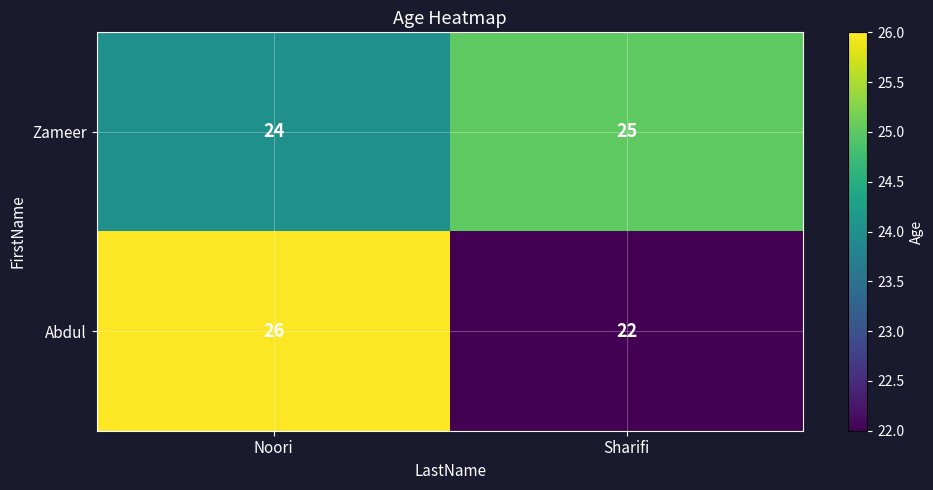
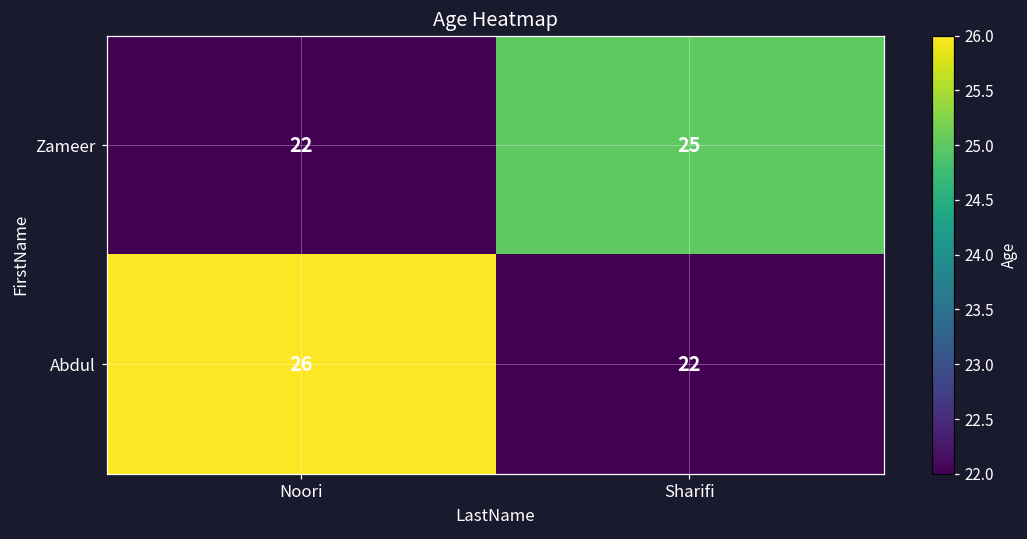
Zameer, Noori: 24 -> 22
